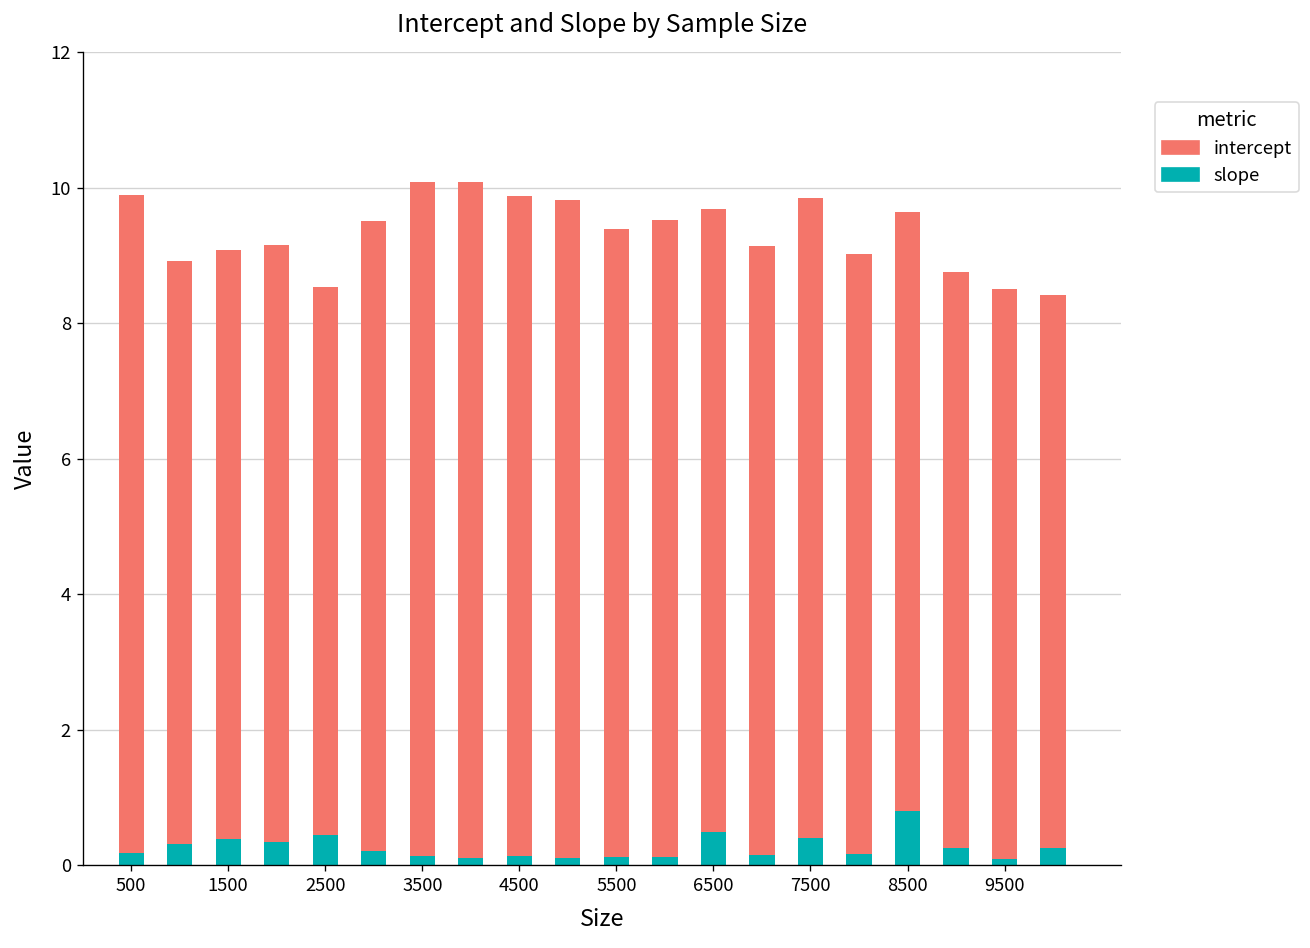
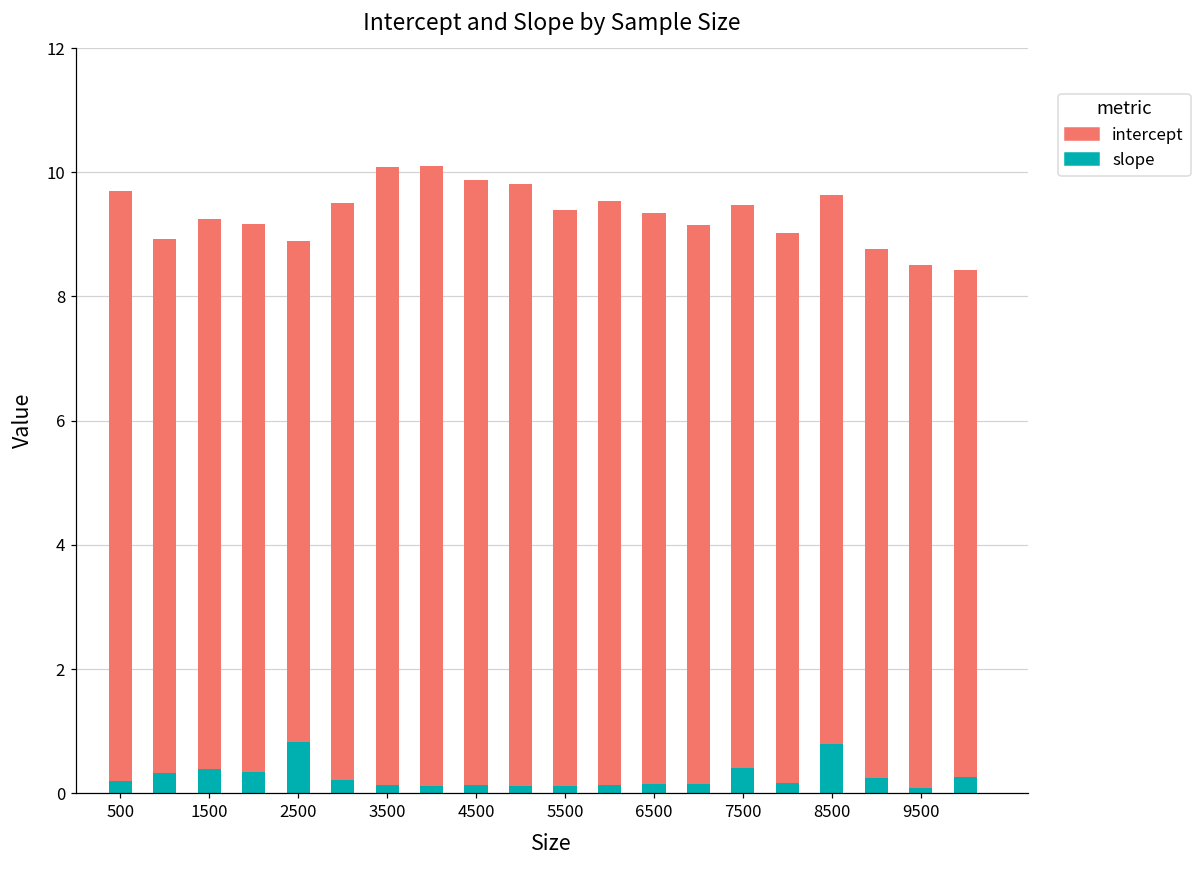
intercept, 500: 9.7 -> 9.5
intercept, 1500: 8.7 -> 8.8
slope, 2500: 0.5 -> 0.8
slope, 6500: 0.5 -> 0.2
intercept, 7500: 9.4 -> 9.1
